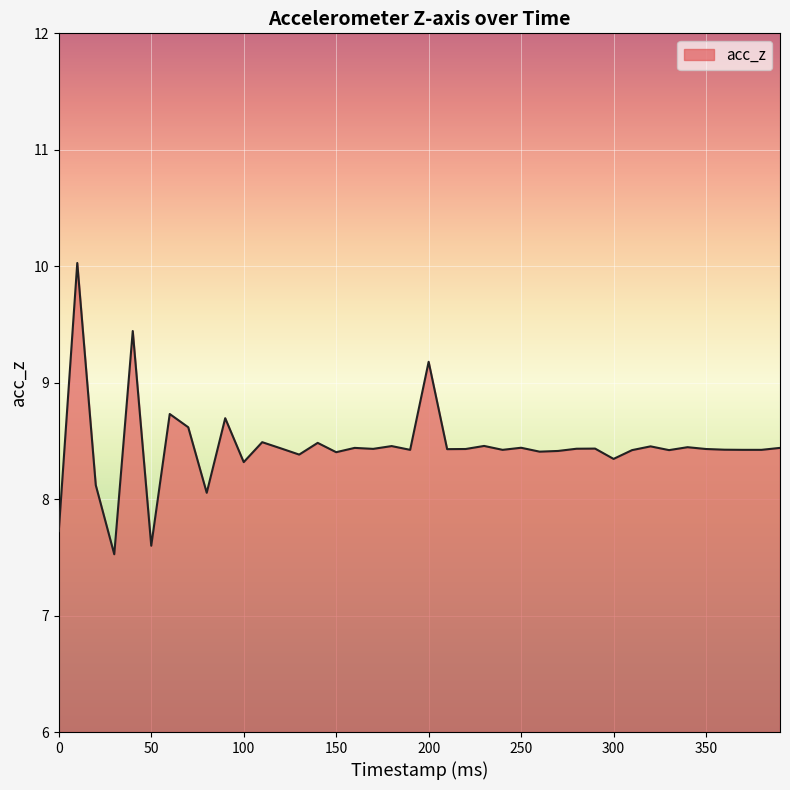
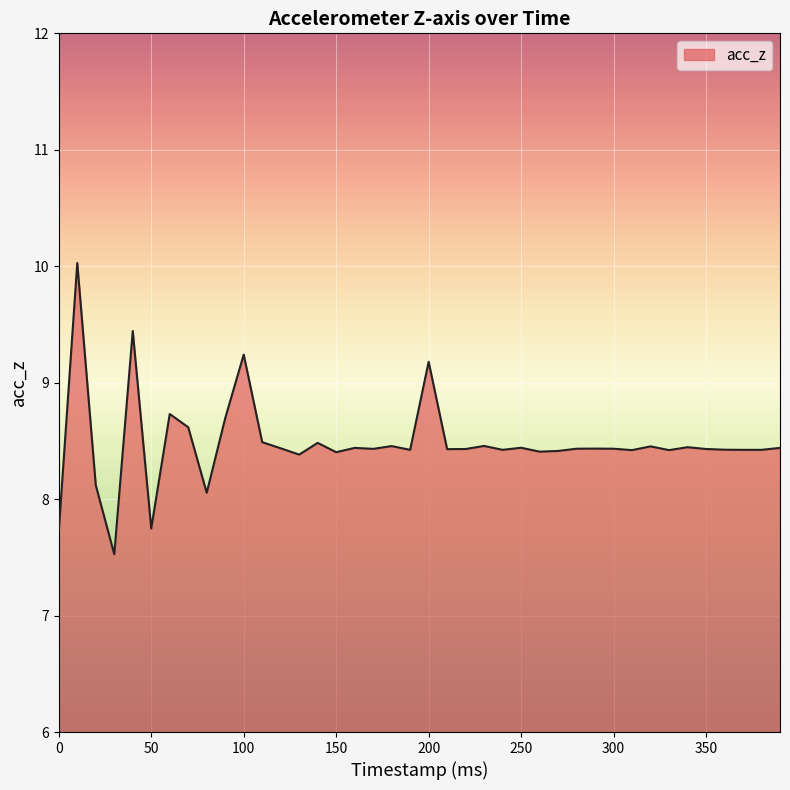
50: 7.60 -> 7.75
100: 8.32 -> 9.24
300: 8.35 -> 8.43
